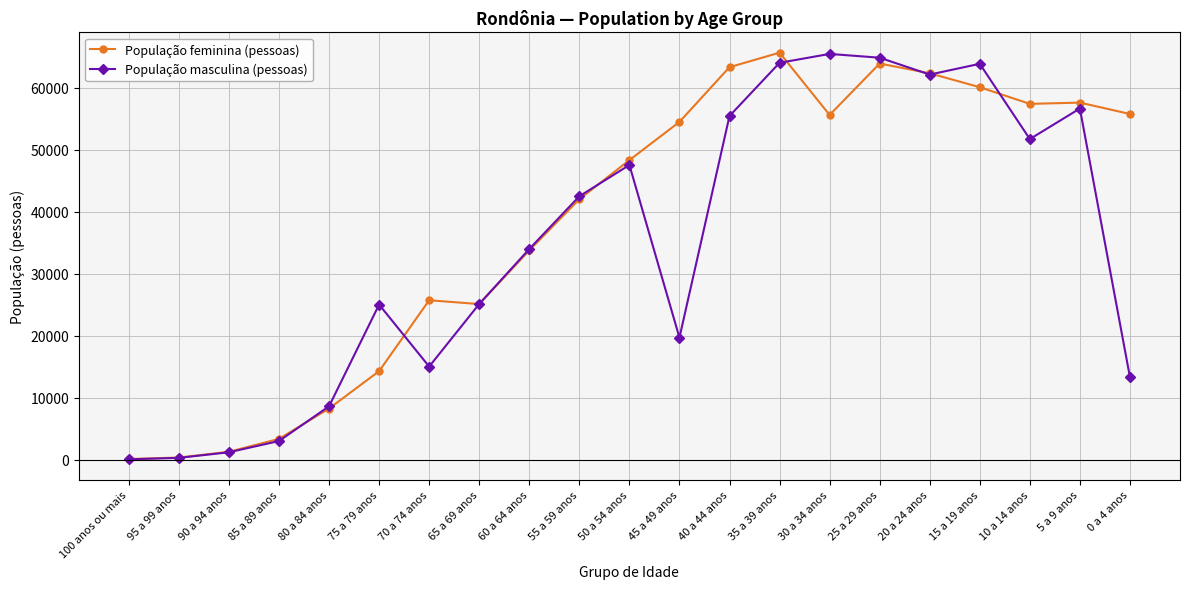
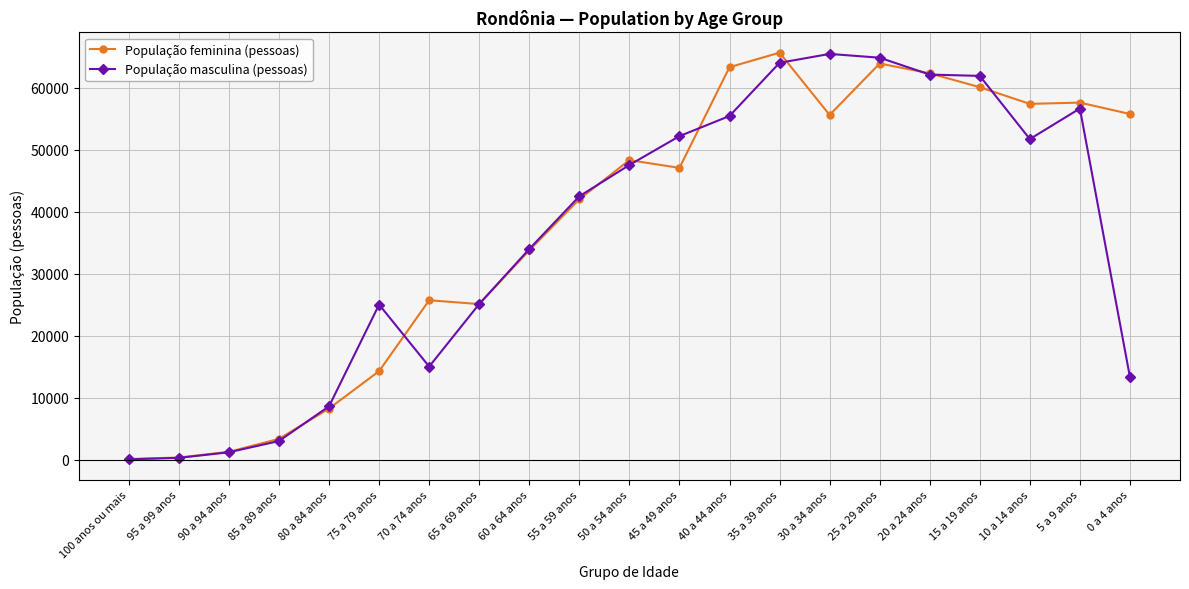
População feminina (pessoas), 45 a 49 anos: 55000 -> 47000
População masculina (pessoas), 45 a 49 anos: 20000 -> 52000
População masculina (pessoas), 15 a 19 anos: 64000 -> 62000
